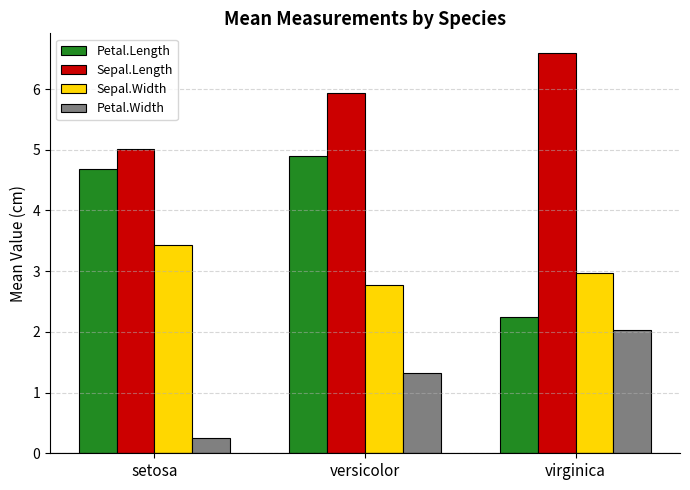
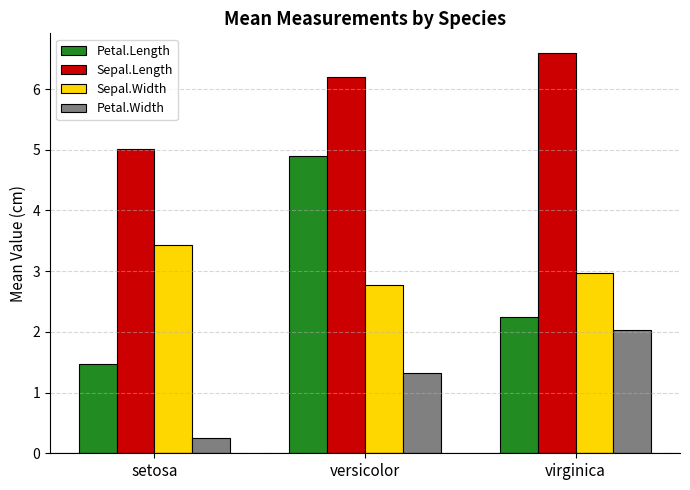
Petal.Length, setosa: 4.7 -> 1.5
Sepal.Length, versicolor: 5.9 -> 6.2
